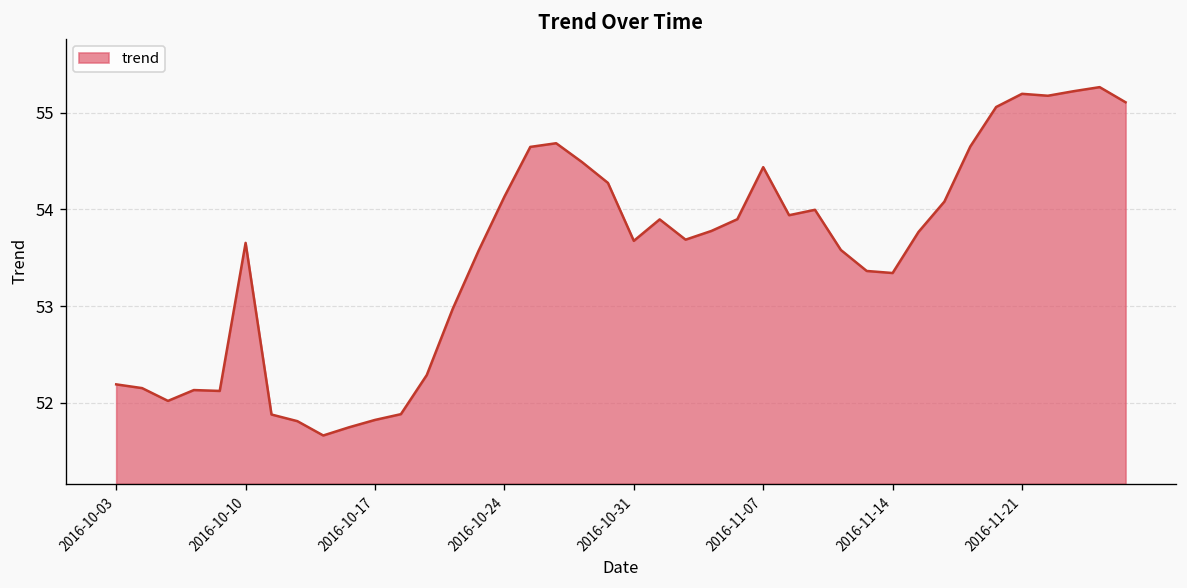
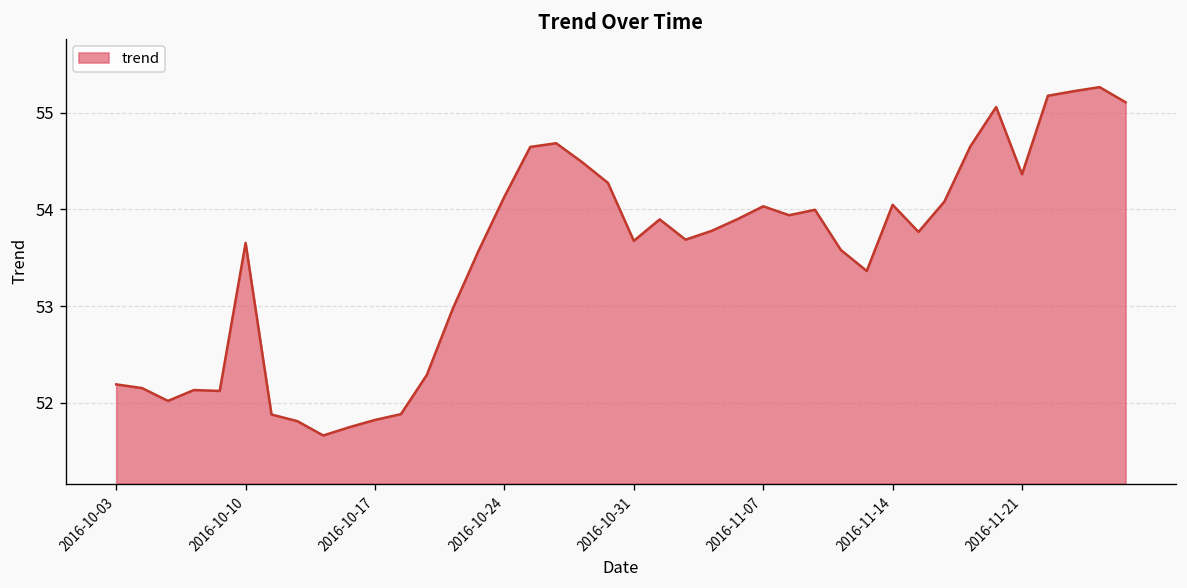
2016-11-07: 54.4 -> 54.0
2016-11-14: 53.3 -> 54.0
2016-11-21: 55.2 -> 54.4
